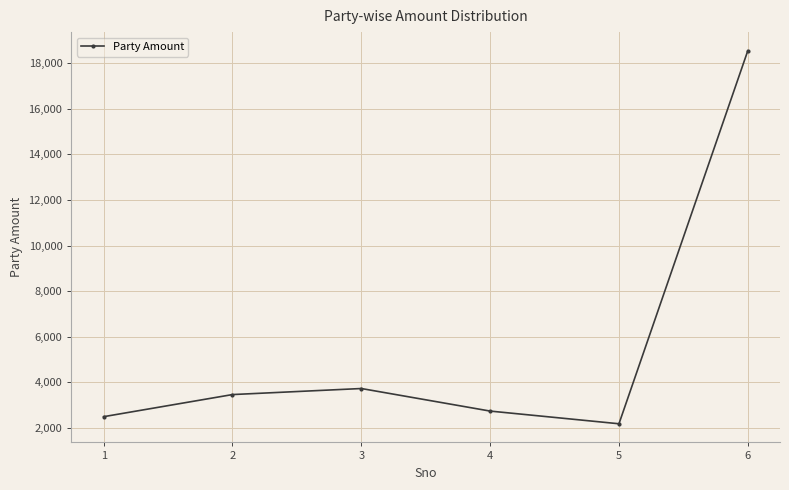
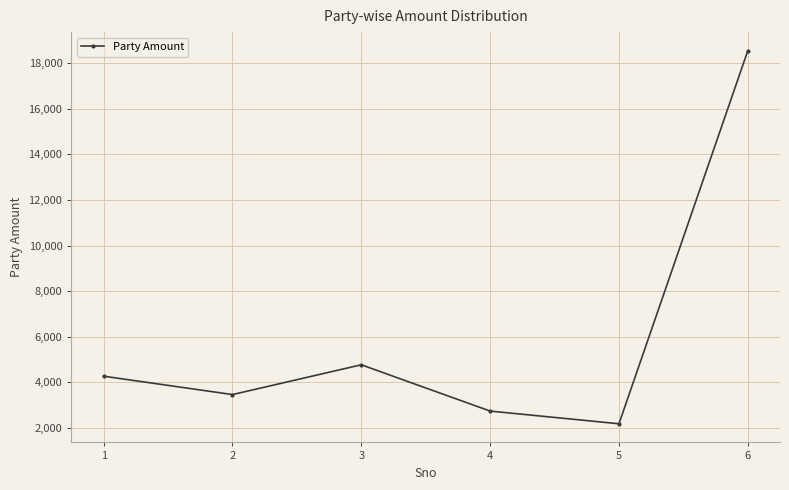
1: 2,500 -> 4,300
3: 3,700 -> 4,800
